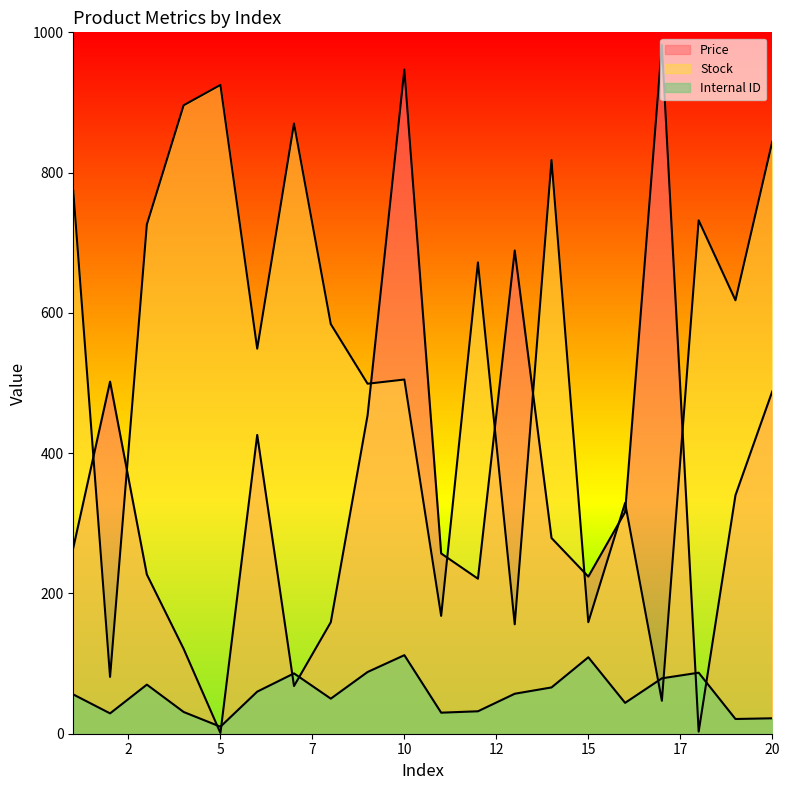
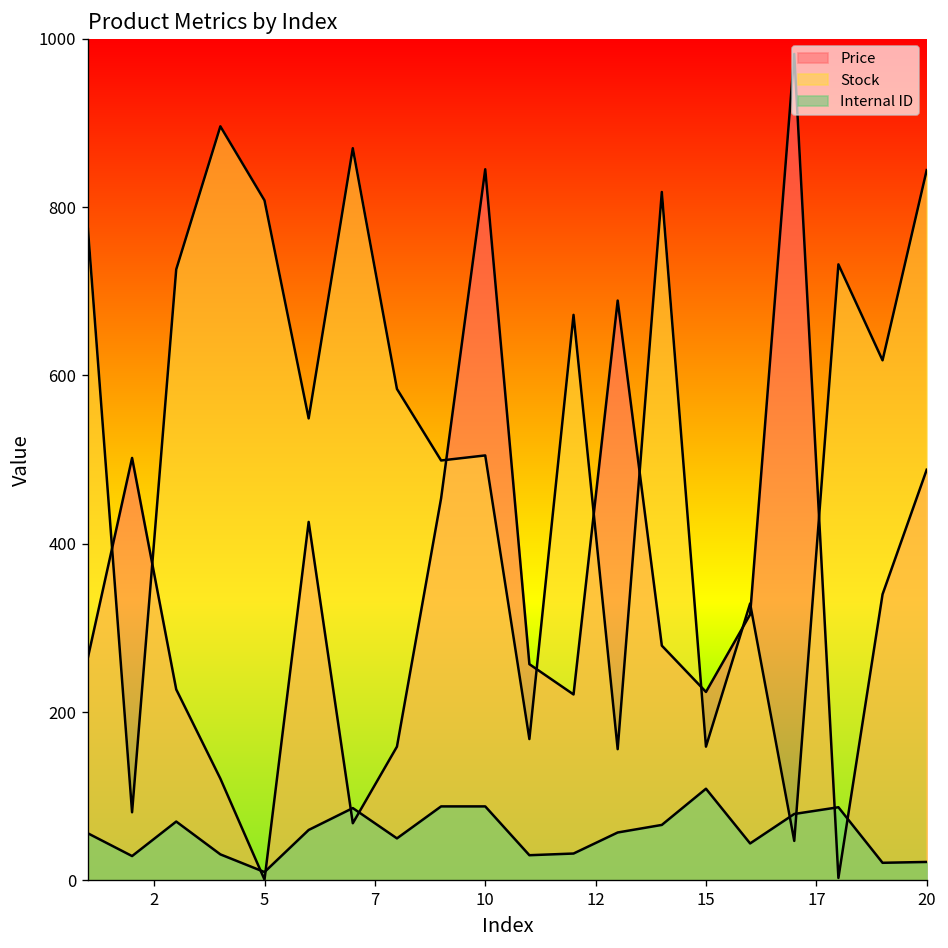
Stock, 5: 930 -> 810
Price, 10: 950 -> 850
Internal ID, 10: 110 -> 90
